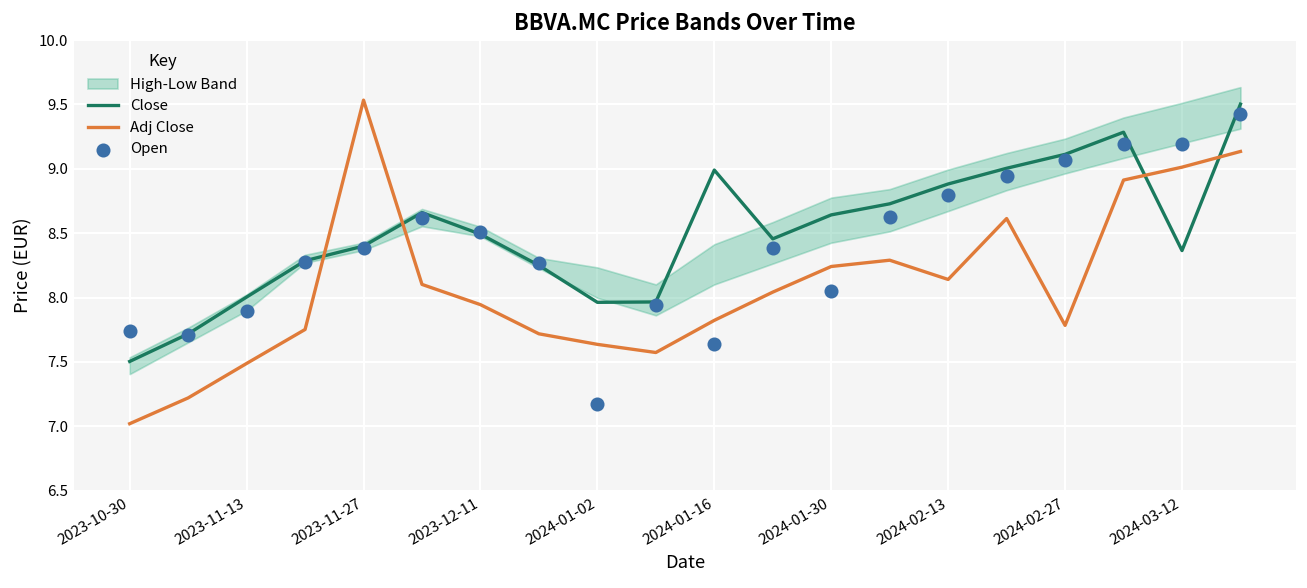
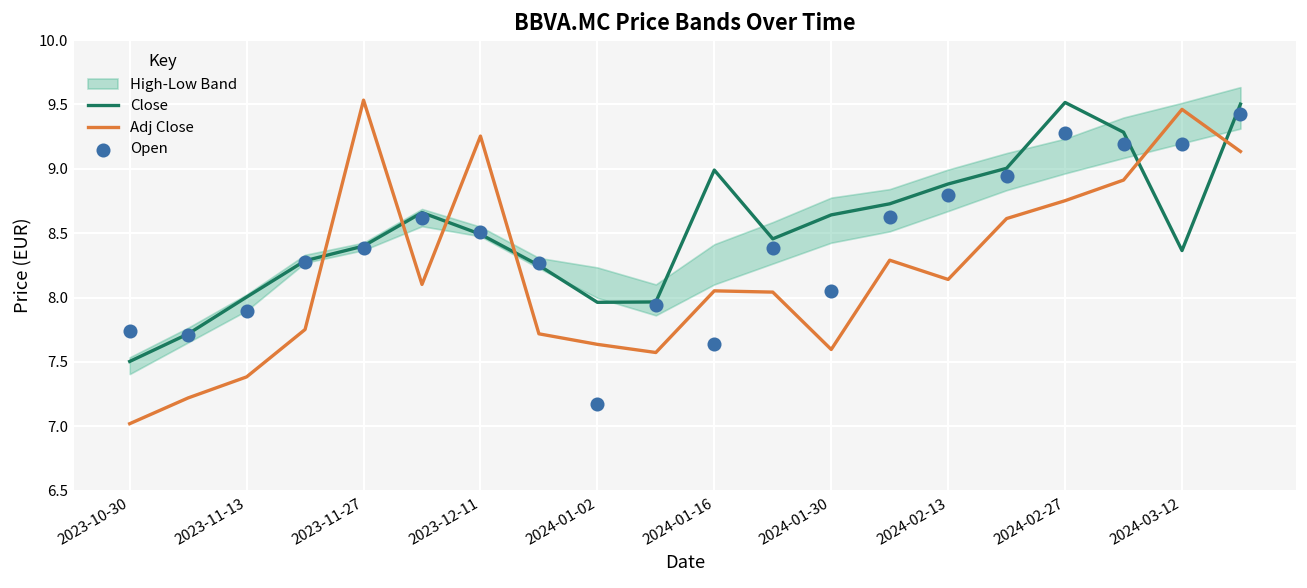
Adj Close, 2023-11-13: 7.49 -> 7.38
Adj Close, 2023-12-11: 7.94 -> 9.25
Adj Close, 2024-01-16: 7.82 -> 8.05
Adj Close, 2024-01-30: 8.24 -> 7.60
Close, 2024-02-27: 9.11 -> 9.52
Adj Close, 2024-02-27: 7.78 -> 8.75
Open, 2024-02-27: 9.07 -> 9.28
Adj Close, 2024-03-12: 9.01 -> 9.46
